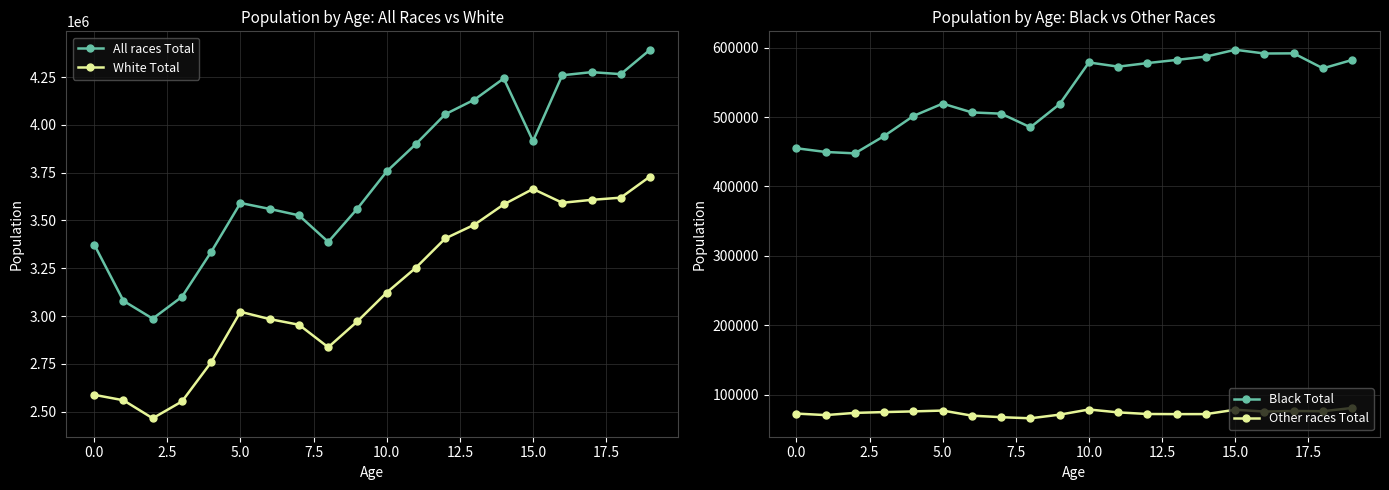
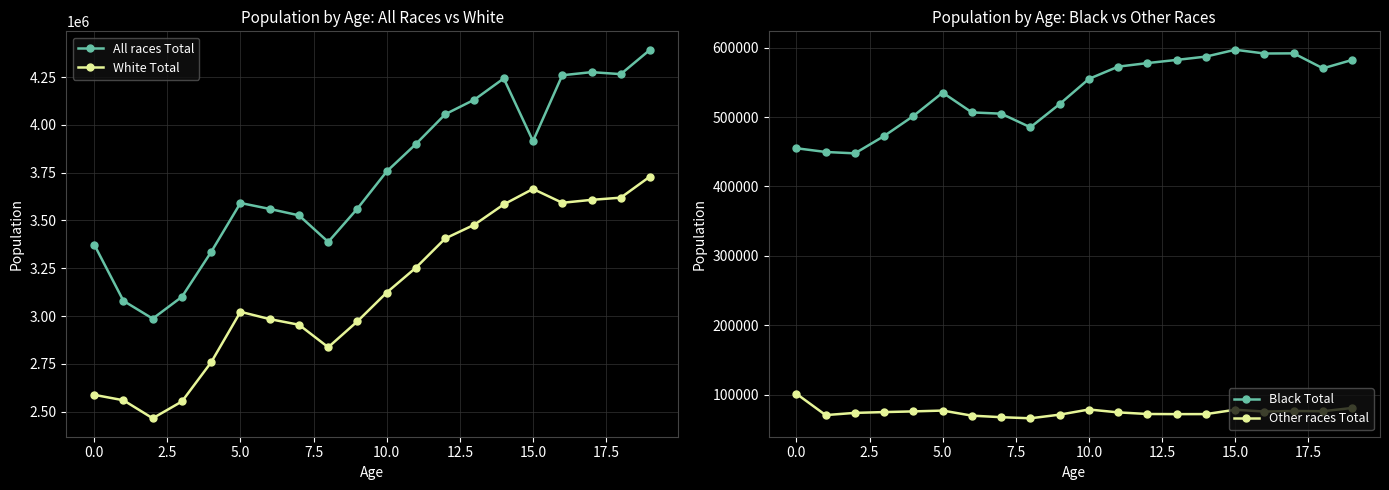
Population by Age: Black vs Other Races, Other races Total, 0.0: 70000 -> 100000
Population by Age: Black vs Other Races, Black Total, 5.0: 520000 -> 540000
Population by Age: Black vs Other Races, Black Total, 10.0: 580000 -> 560000
